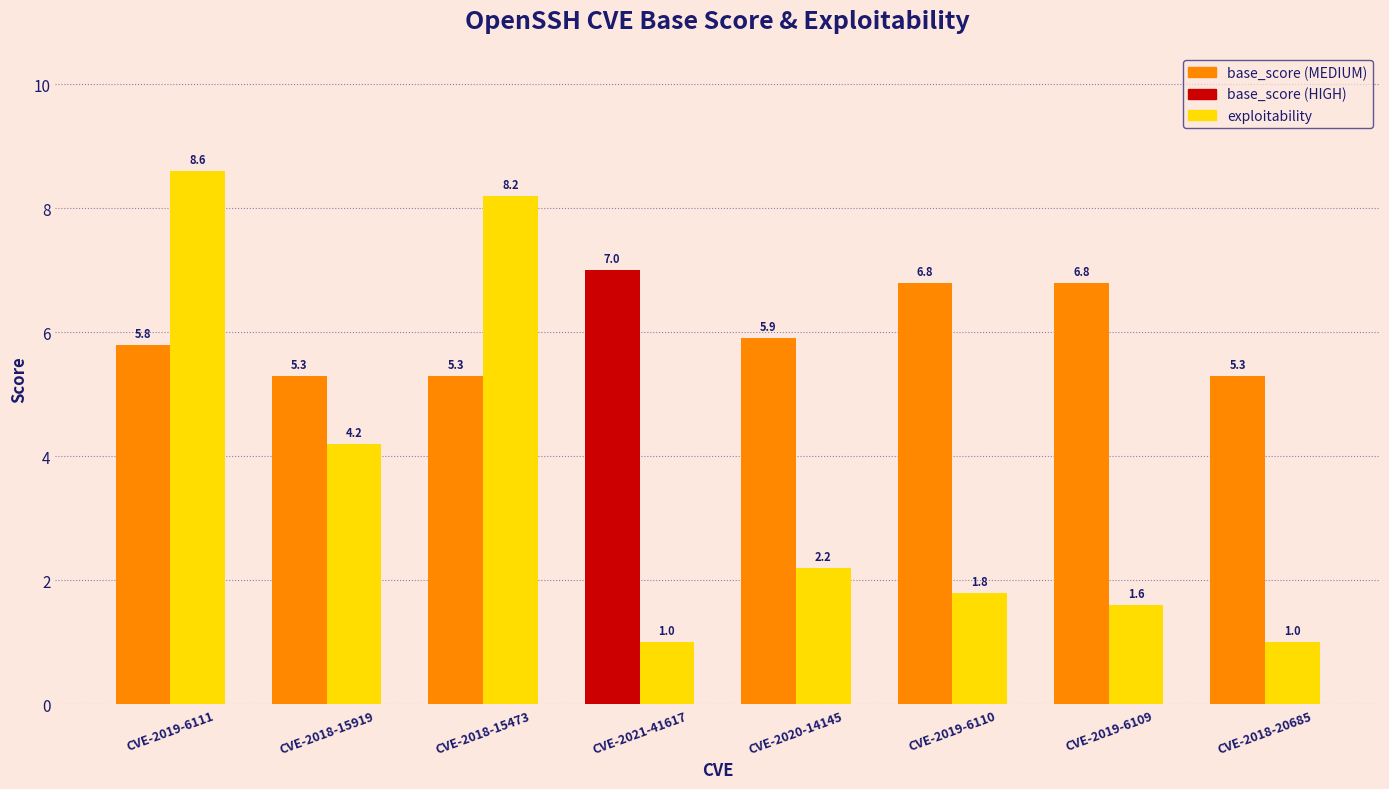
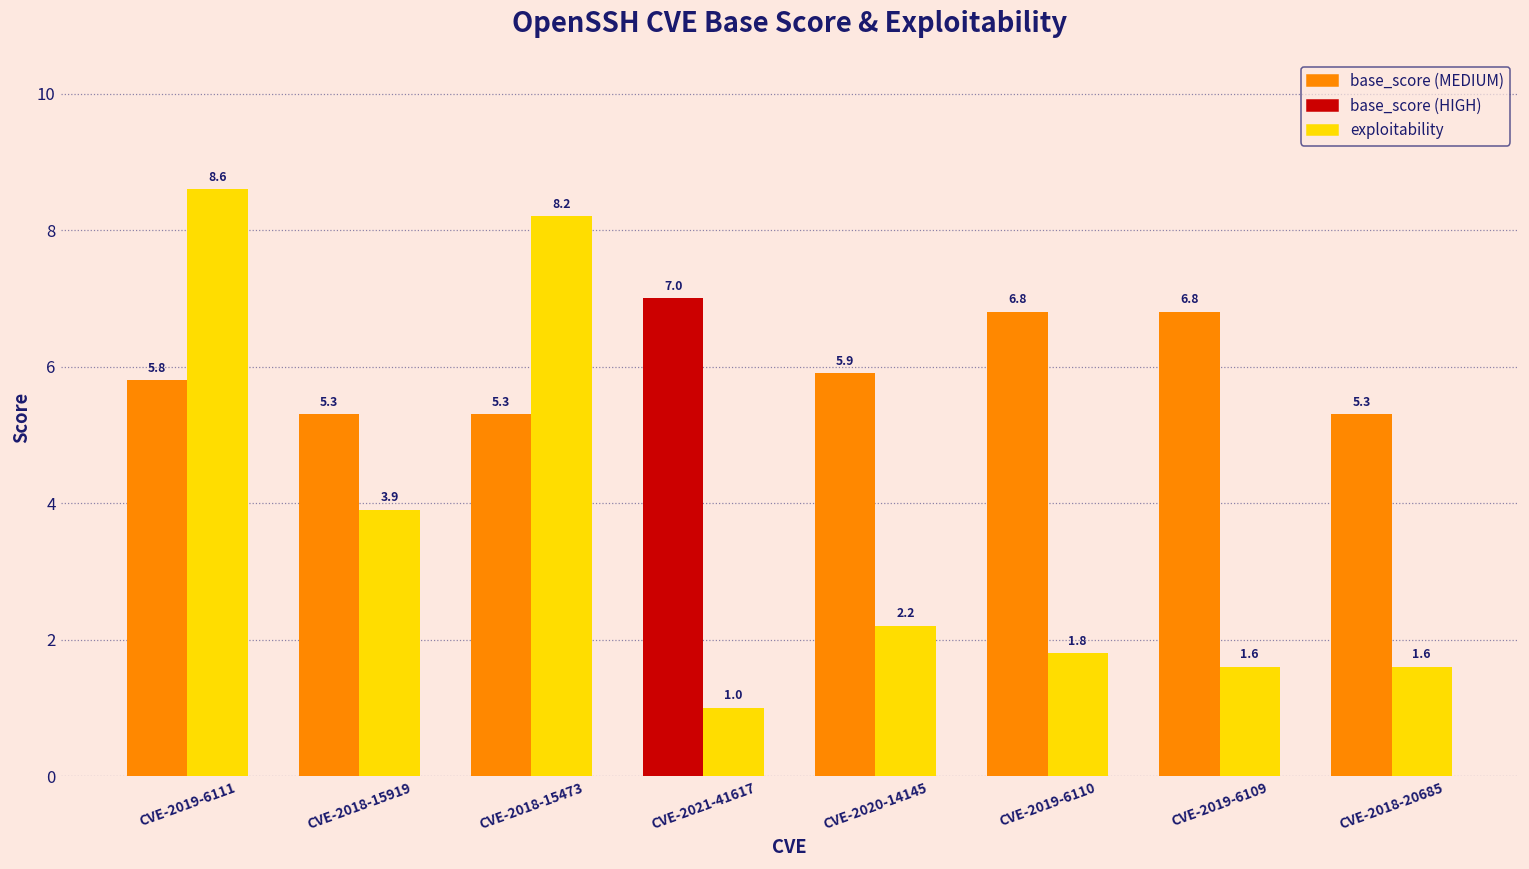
exploitability, CVE-2018-15919: 4.2 -> 3.9
exploitability, CVE-2018-20685: 1.0 -> 1.6
